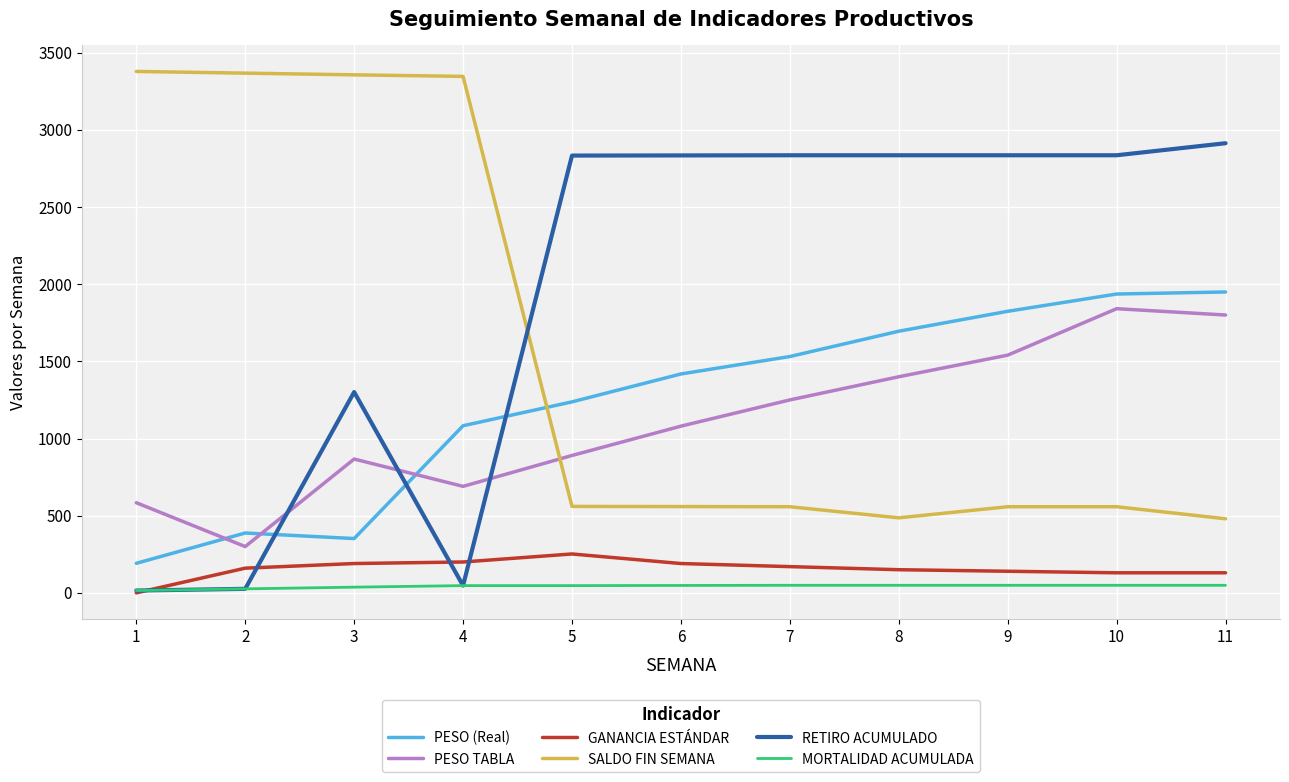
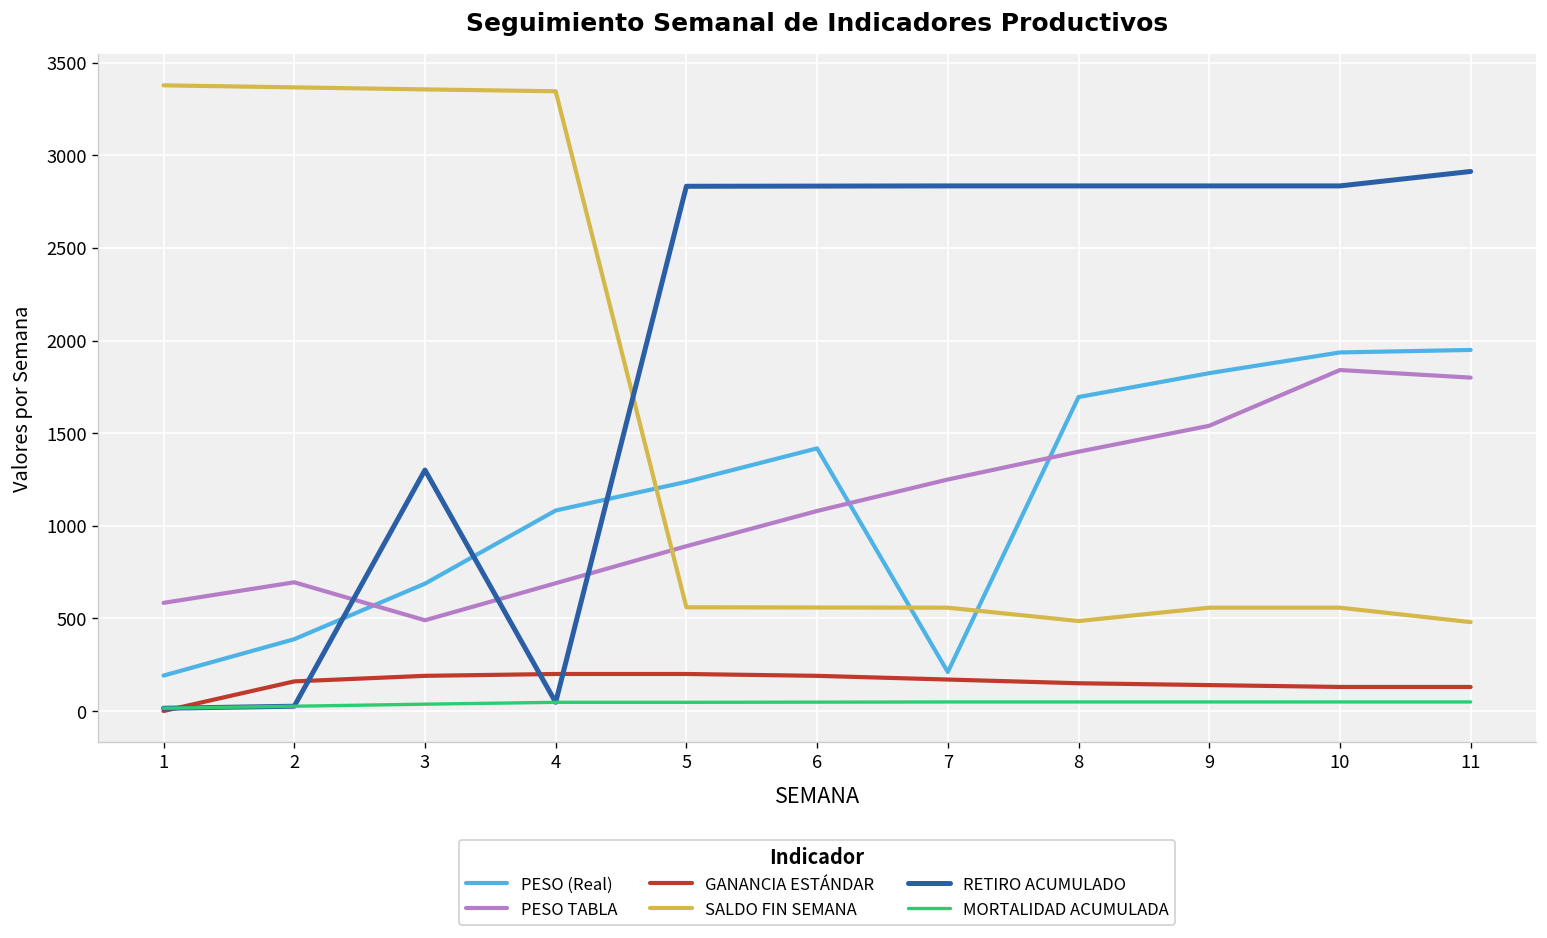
PESO TABLA, 2: 300 -> 700
PESO (Real), 3: 350 -> 690
PESO TABLA, 3: 870 -> 490
GANANCIA ESTÁNDAR, 5: 250 -> 200
PESO (Real), 7: 1530 -> 210
